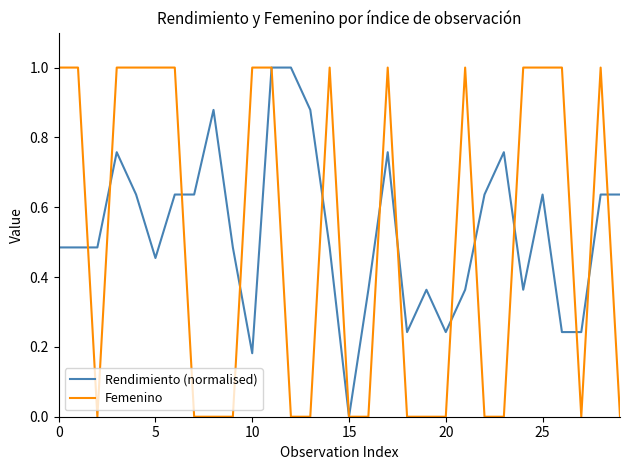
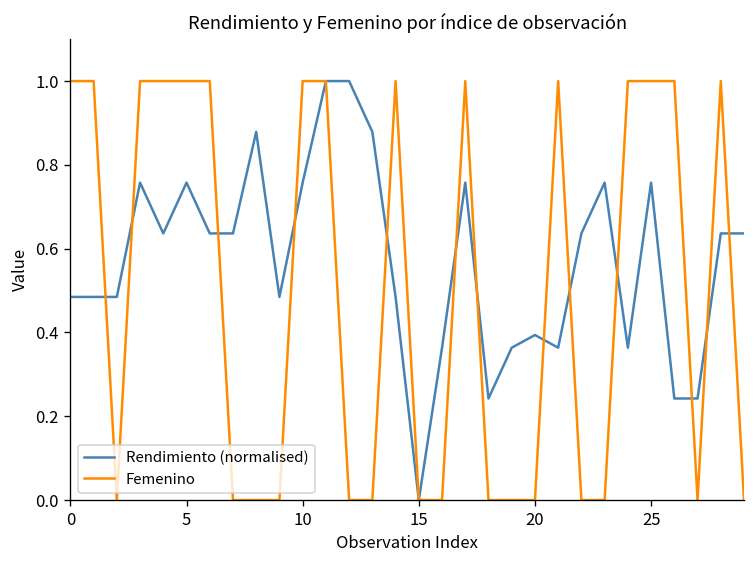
Rendimiento (normalised), 5: 0.45 -> 0.76
Rendimiento (normalised), 10: 0.18 -> 0.76
Rendimiento (normalised), 20: 0.24 -> 0.39
Rendimiento (normalised), 25: 0.64 -> 0.76
